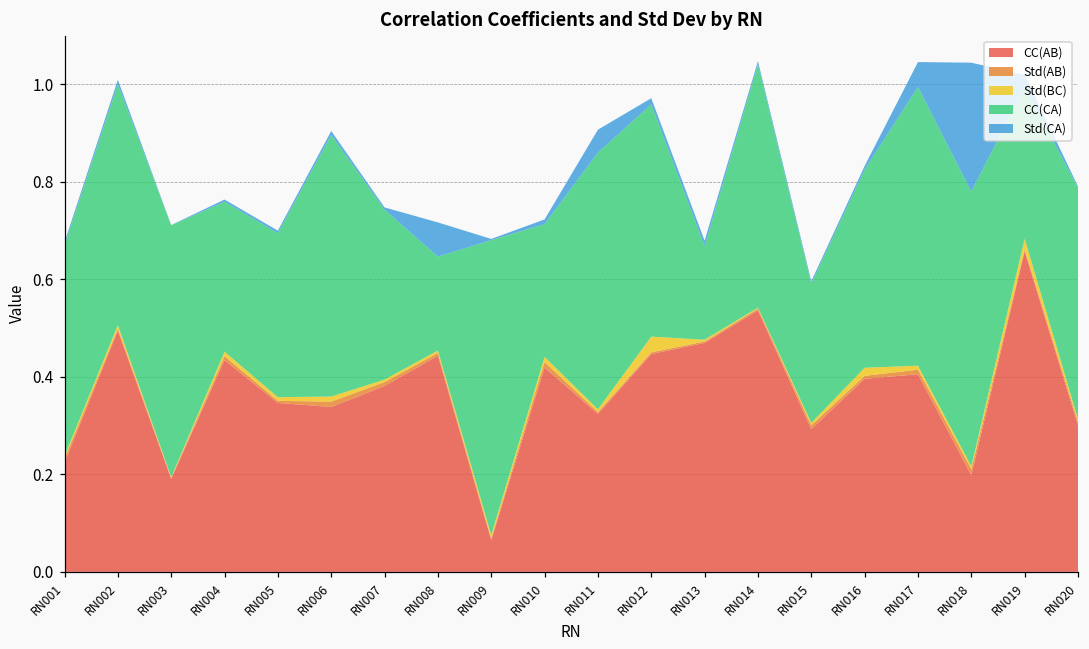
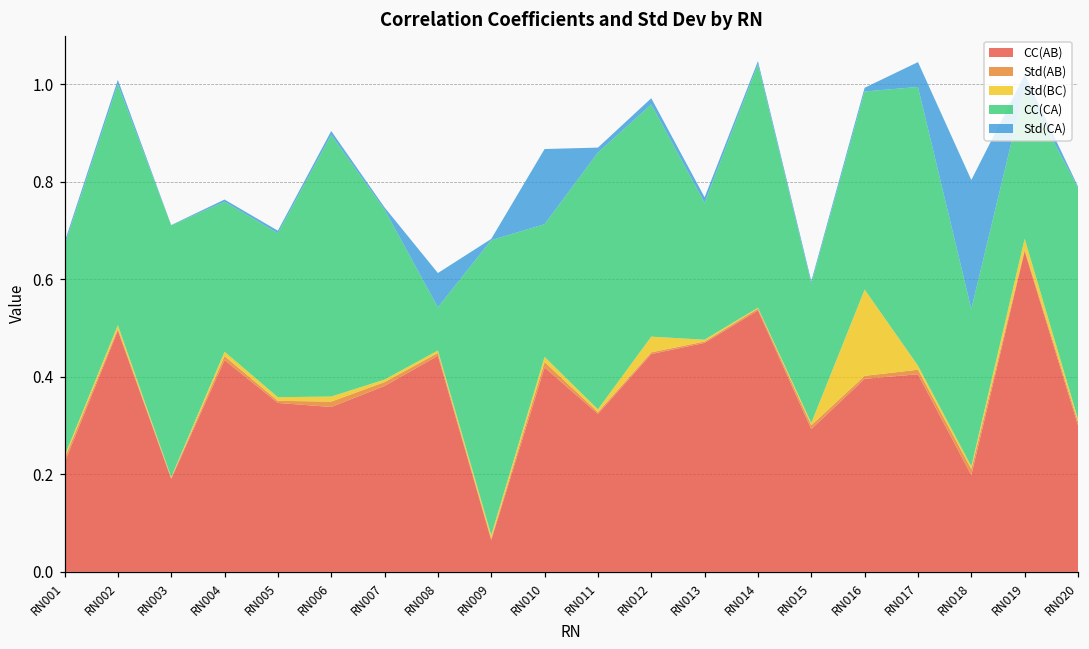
CC(CA), RN008: 0.19 -> 0.09
Std(CA), RN010: 0.01 -> 0.15
Std(CA), RN011: 0.05 -> 0.01
CC(CA), RN013: 0.19 -> 0.28
Std(BC), RN016: 0.02 -> 0.18
CC(CA), RN018: 0.56 -> 0.32
